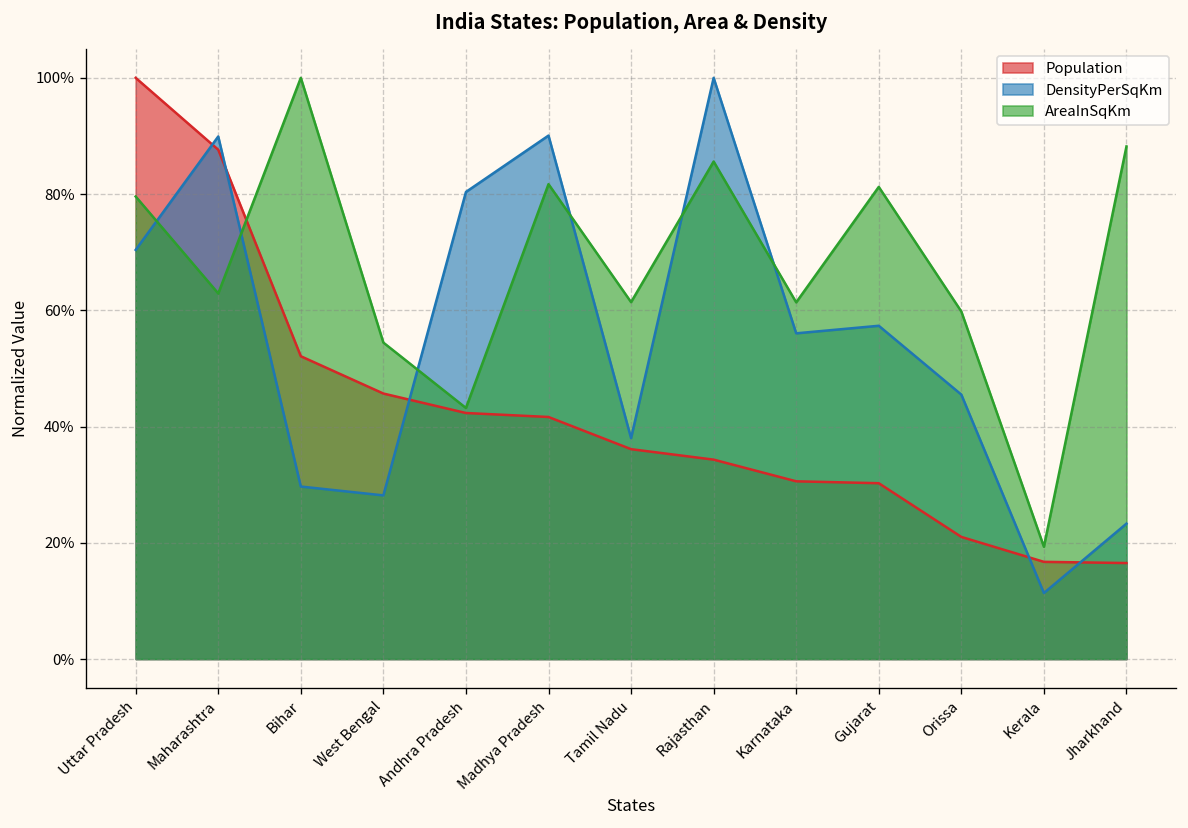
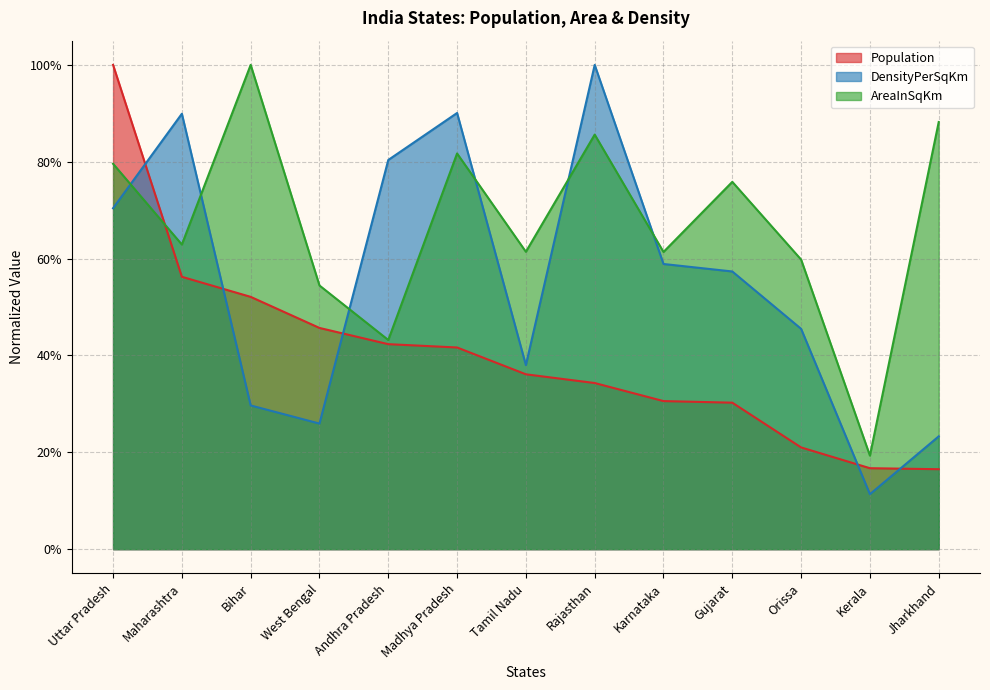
Population, Maharashtra: 88% -> 56%
DensityPerSqKm, West Bengal: 28% -> 26%
DensityPerSqKm, Karnataka: 56% -> 59%
AreaInSqKm, Gujarat: 81% -> 76%
